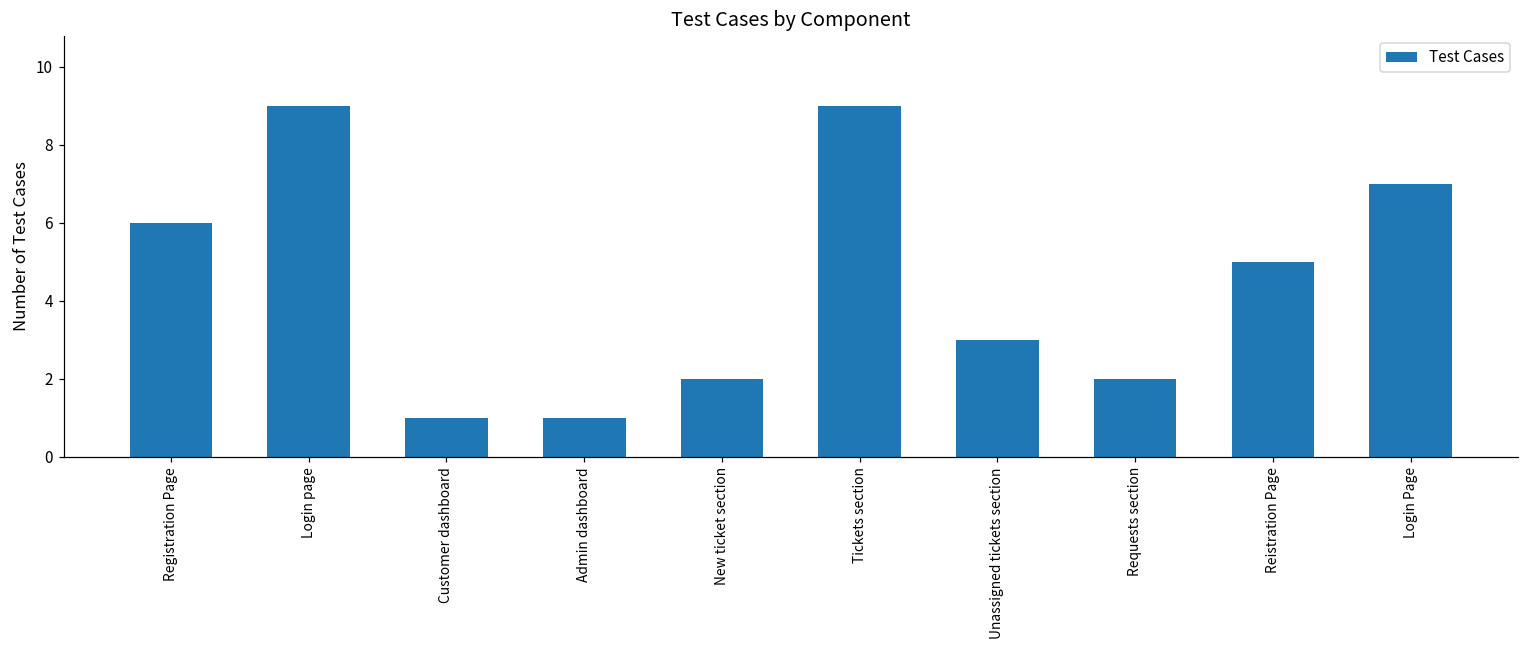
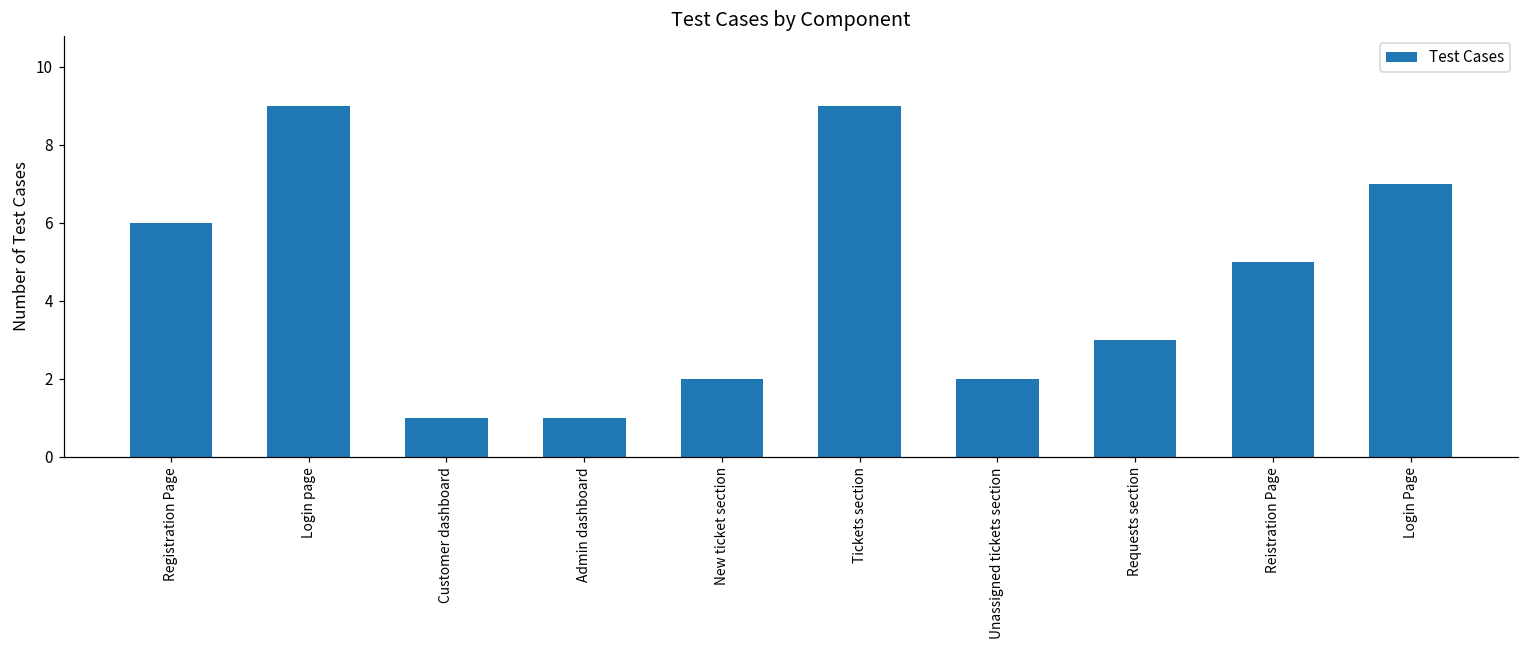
Unassigned tickets section: 3 -> 2
Requests section: 2 -> 3
